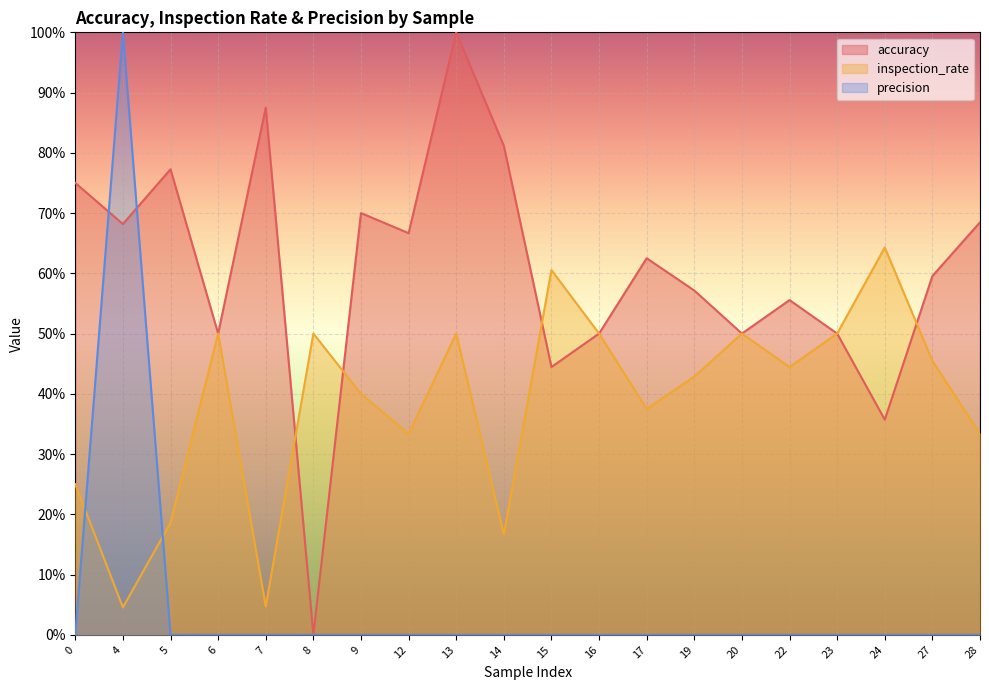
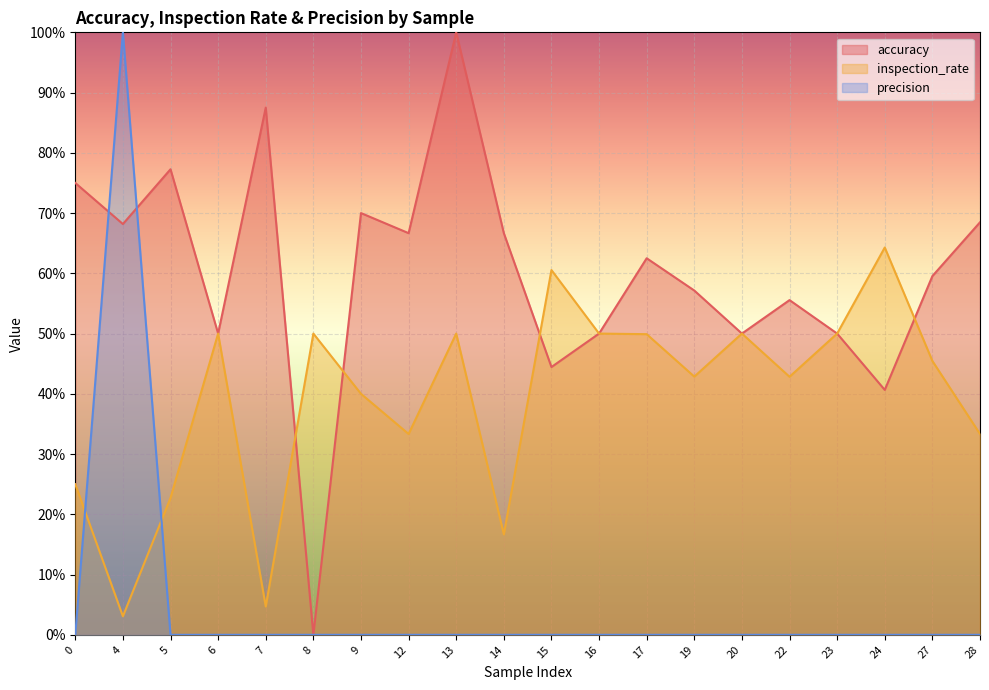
inspection_rate, 4: 5% -> 3%
inspection_rate, 5: 19% -> 23%
accuracy, 14: 81% -> 67%
inspection_rate, 17: 38% -> 50%
inspection_rate, 22: 44% -> 43%
accuracy, 24: 36% -> 41%
